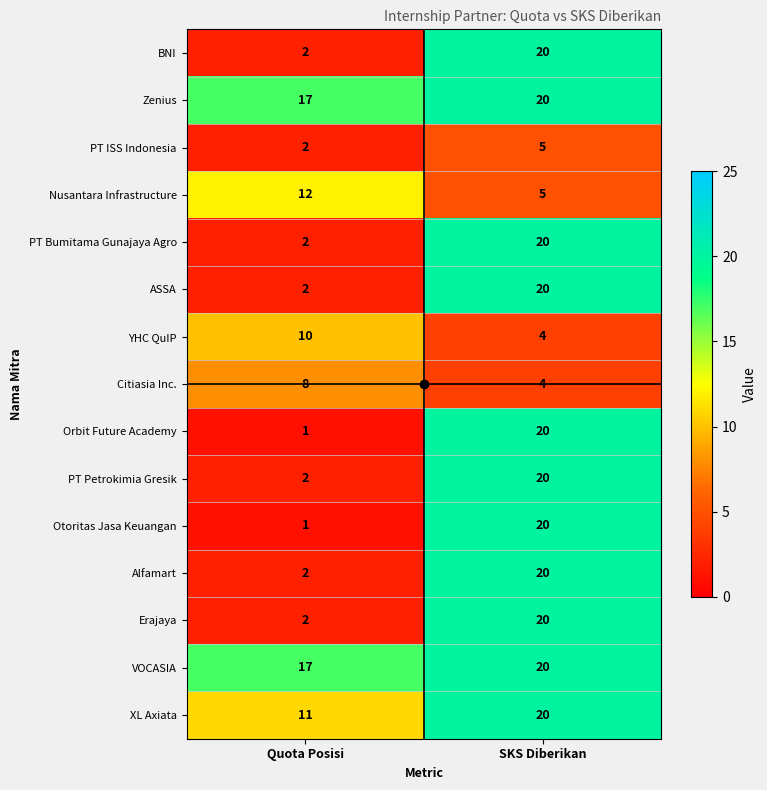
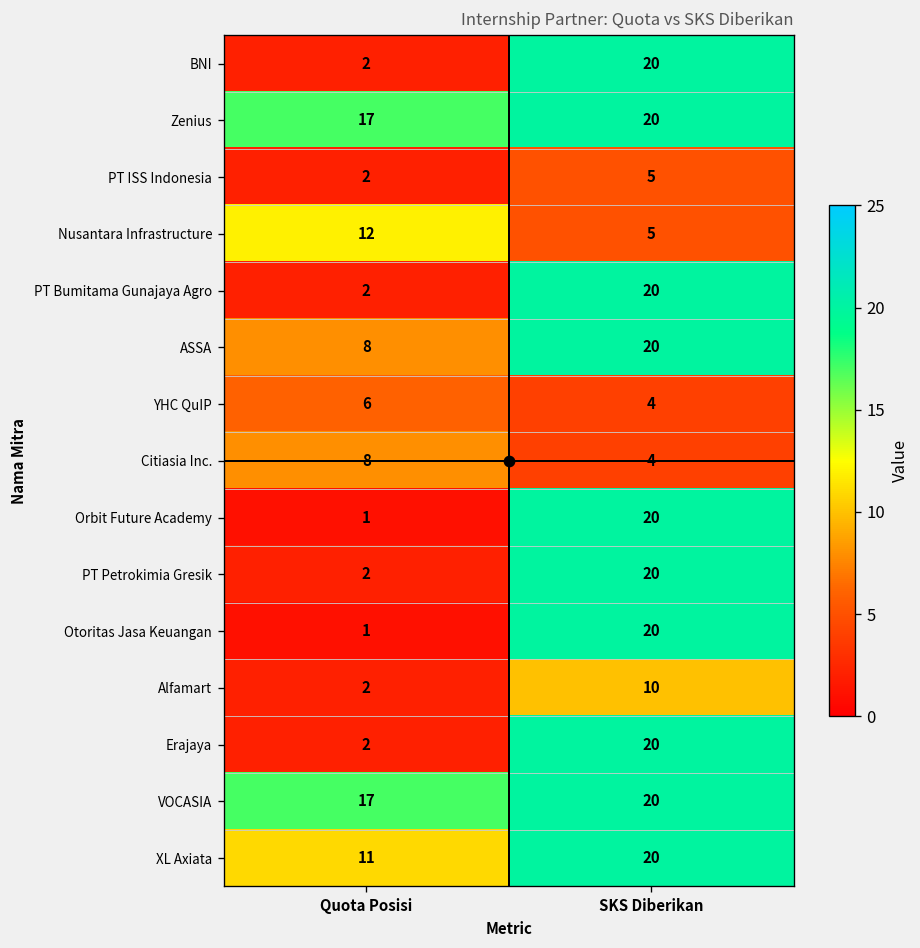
ASSA, Quota Posisi: 2 -> 8
YHC QuIP, Quota Posisi: 10 -> 6
Alfamart, SKS Diberikan: 20 -> 10
